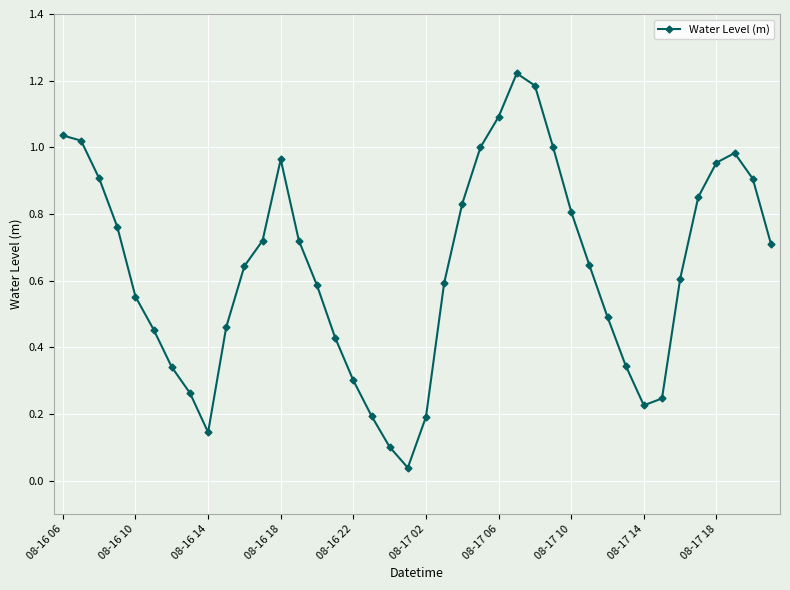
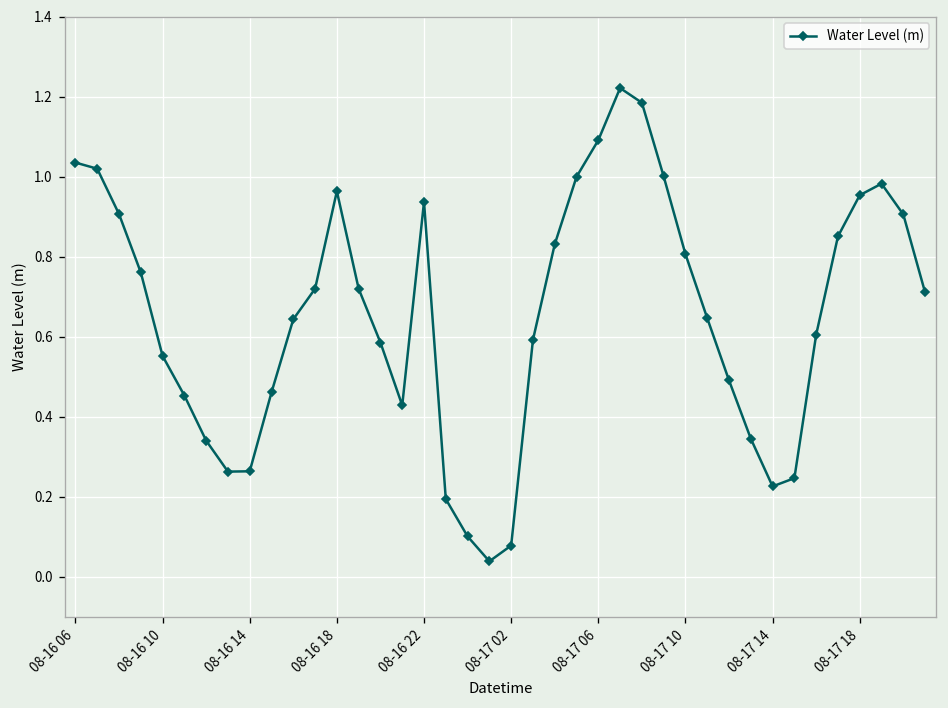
08-16 14: 0.14 -> 0.26
08-16 22: 0.30 -> 0.94
08-17 02: 0.19 -> 0.08
